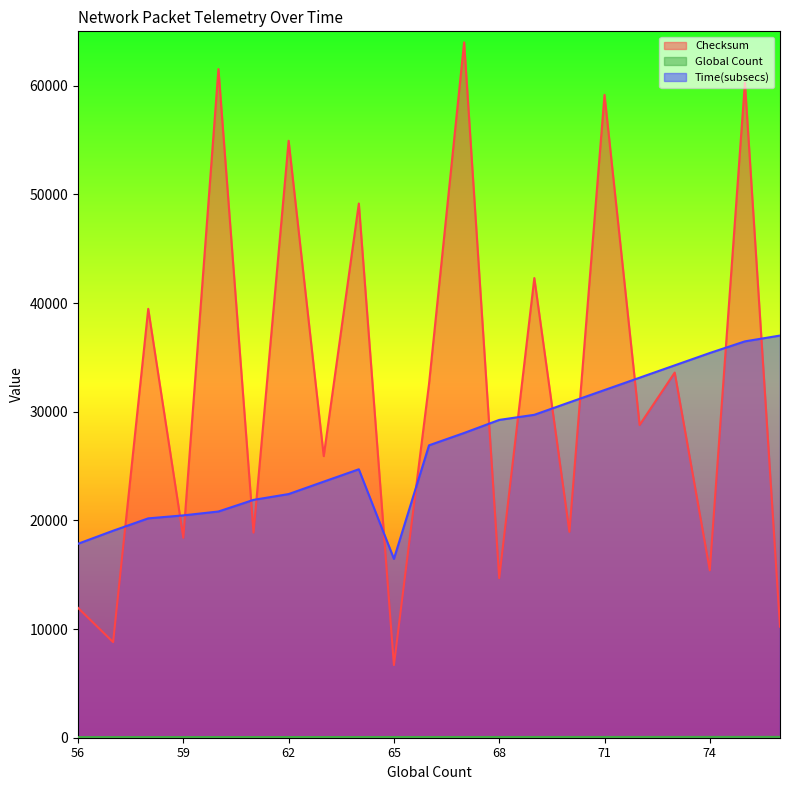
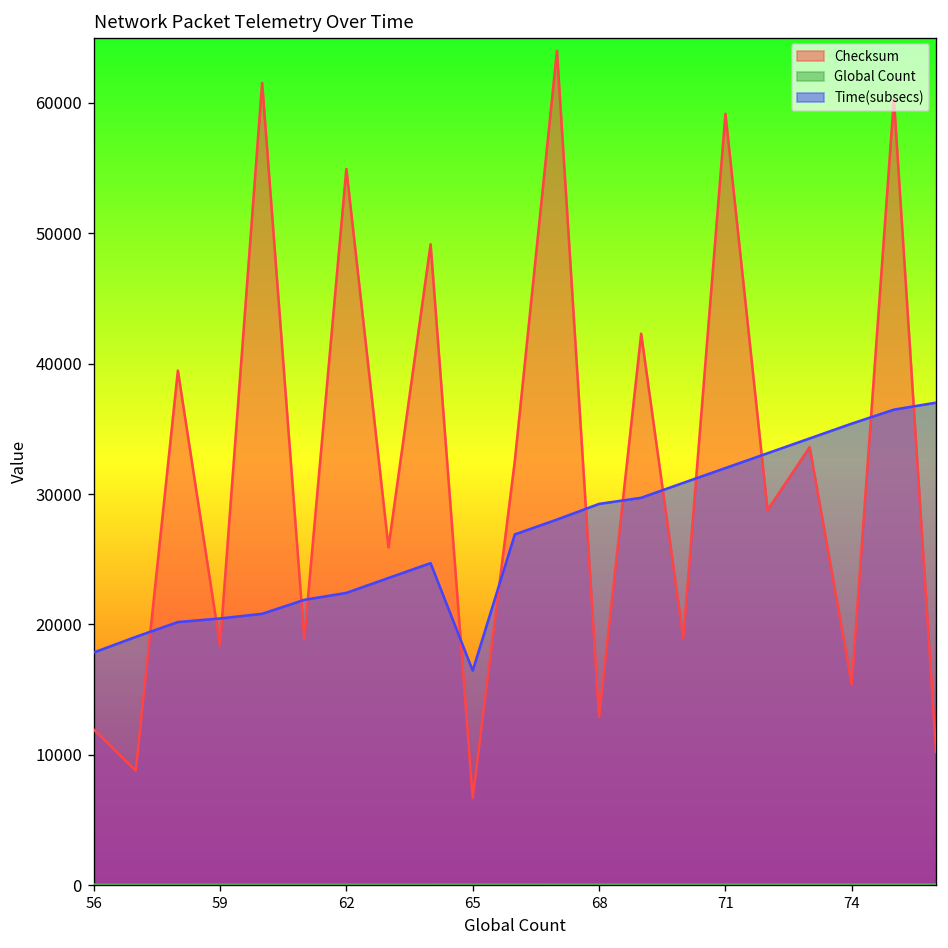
Checksum, 68: 14700 -> 12900
